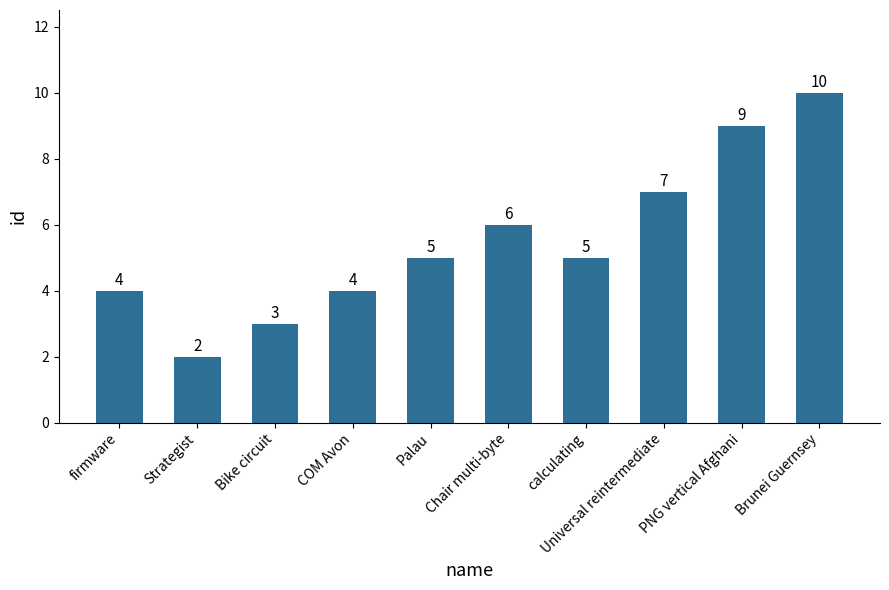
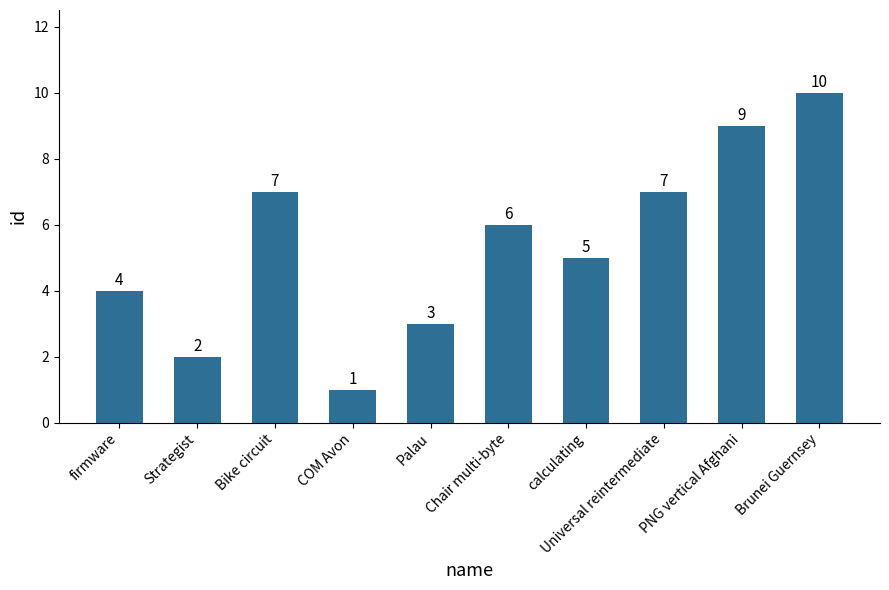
Bike circuit: 3 -> 7
COM Avon: 4 -> 1
Palau: 5 -> 3
